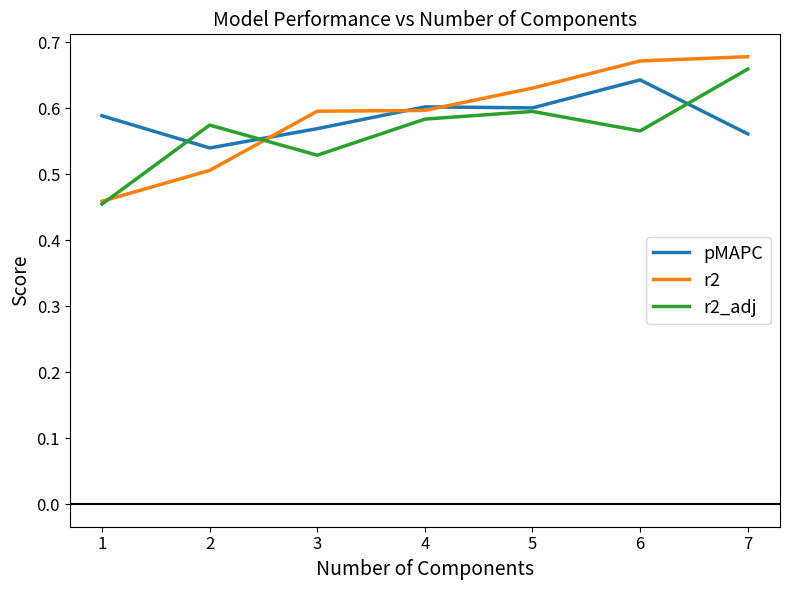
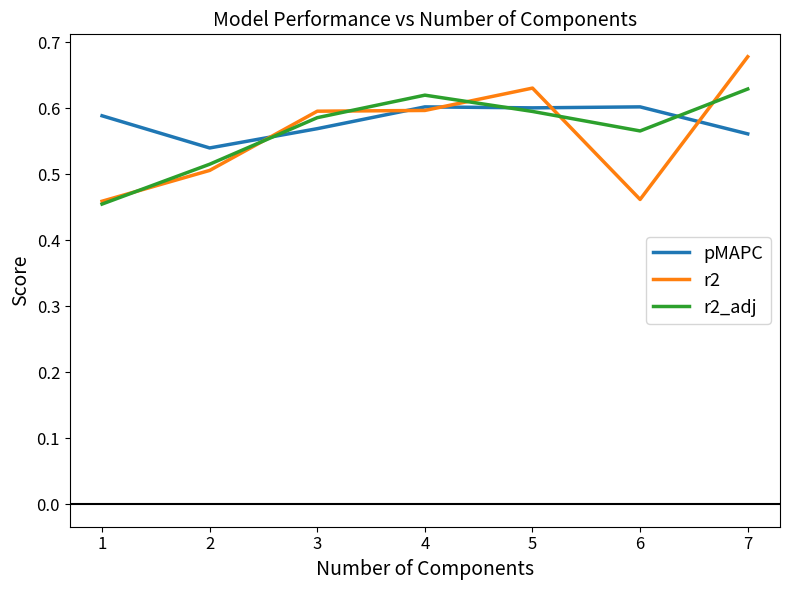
r2_adj, 2: 0.57 -> 0.52
r2_adj, 3: 0.53 -> 0.59
r2_adj, 4: 0.58 -> 0.62
pMAPC, 6: 0.64 -> 0.60
r2, 6: 0.67 -> 0.46
r2_adj, 7: 0.66 -> 0.63
